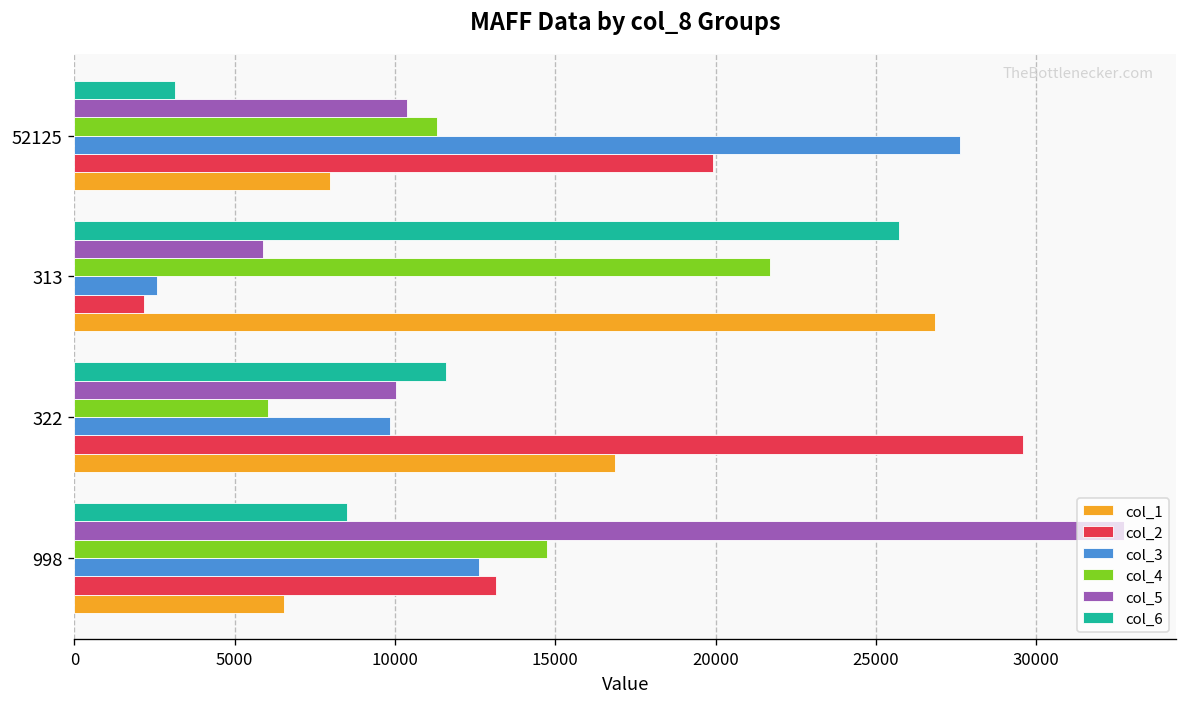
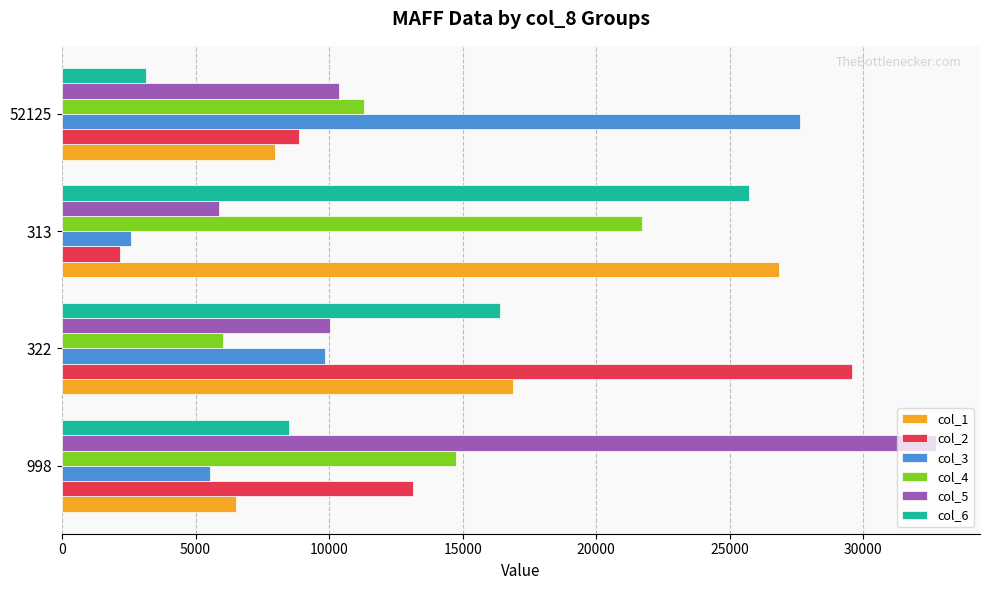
col_2, 52125: 19900 -> 8900
col_6, 322: 11600 -> 16400
col_3, 998: 12600 -> 5500
